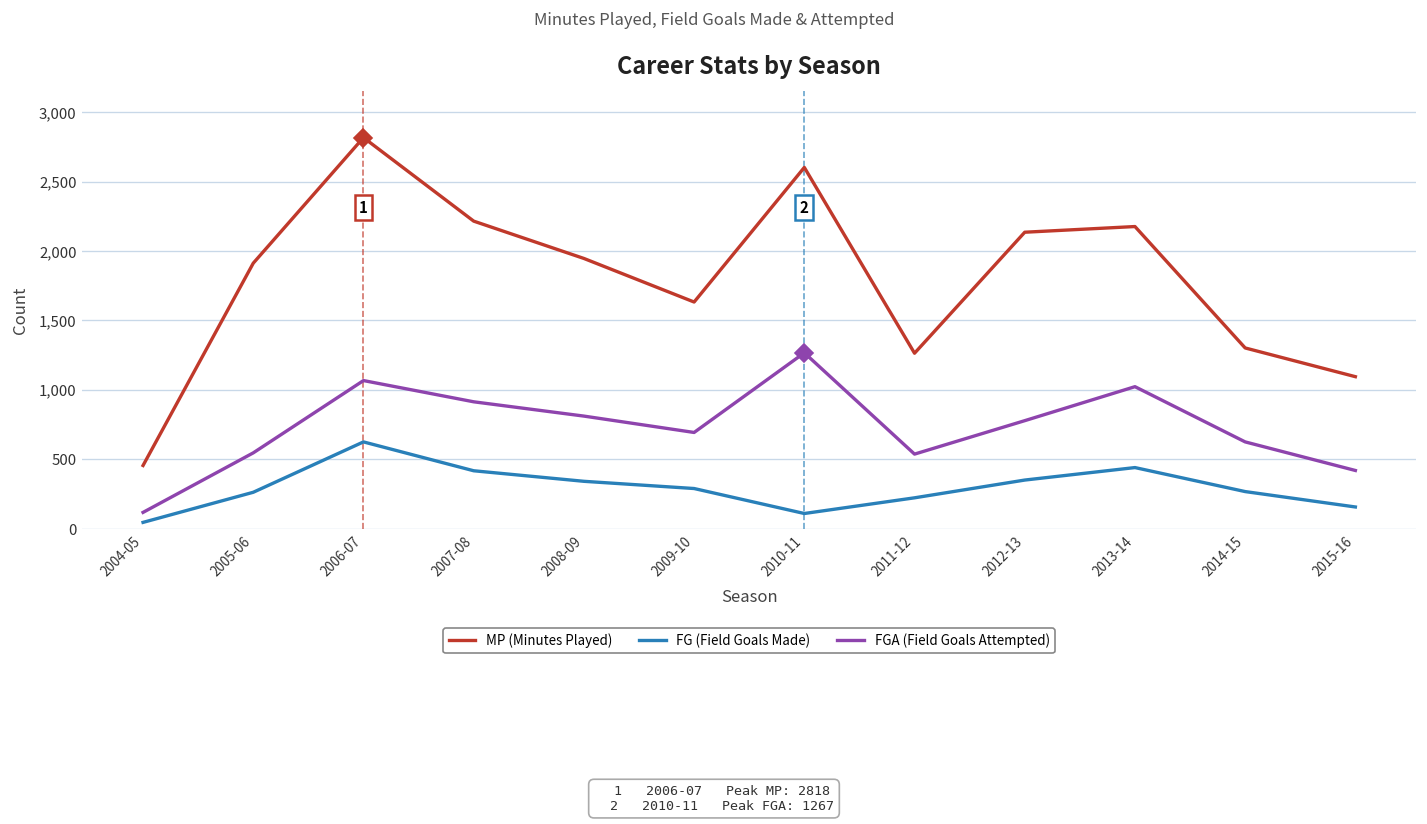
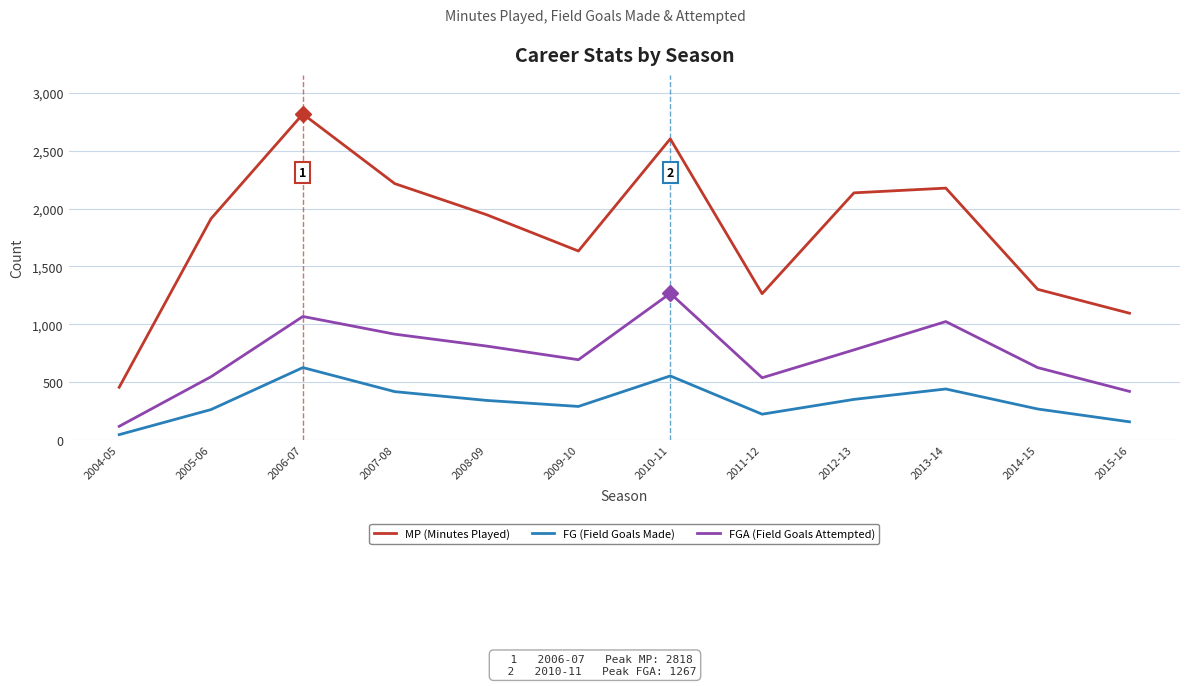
FG (Field Goals Made), 2010-11: 110 -> 550
